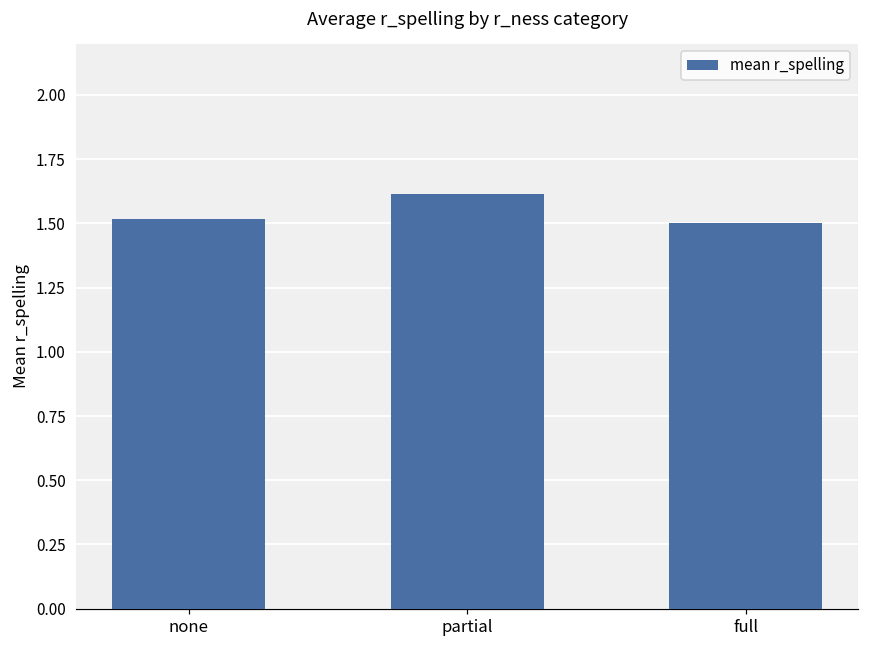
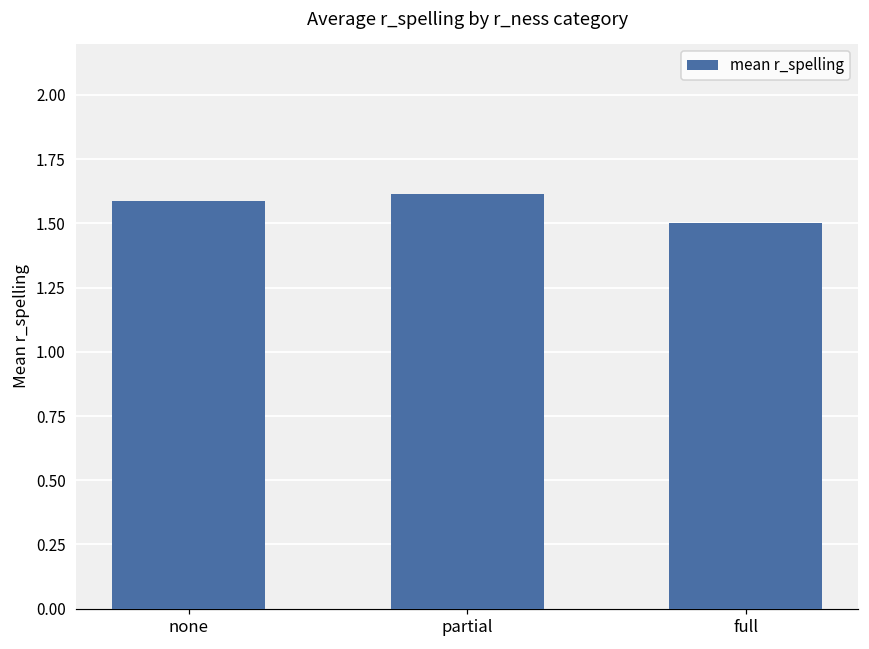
none: 1.52 -> 1.59
